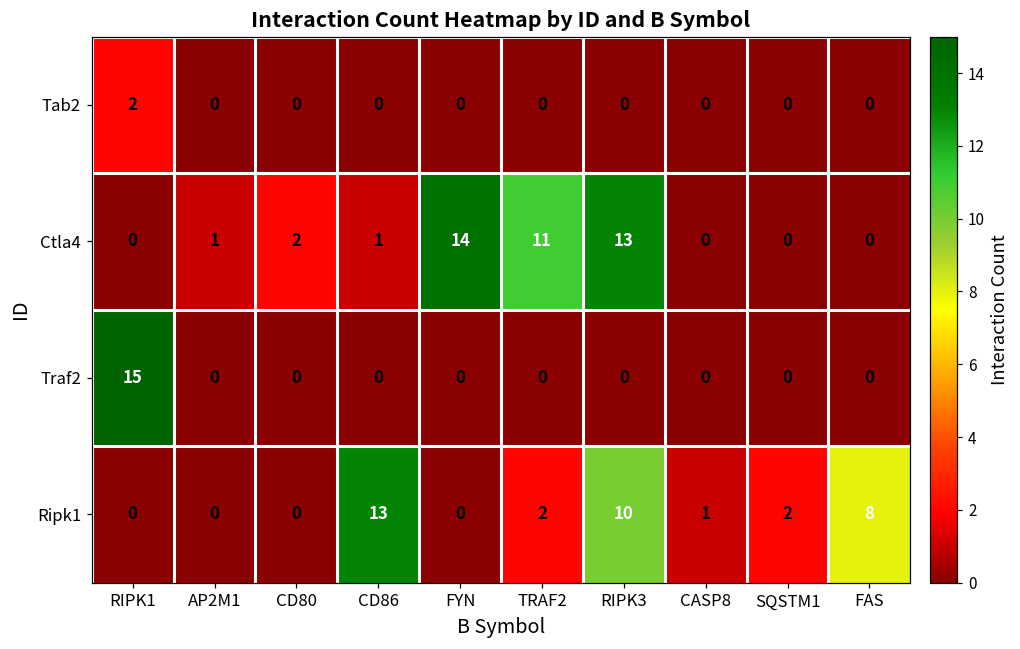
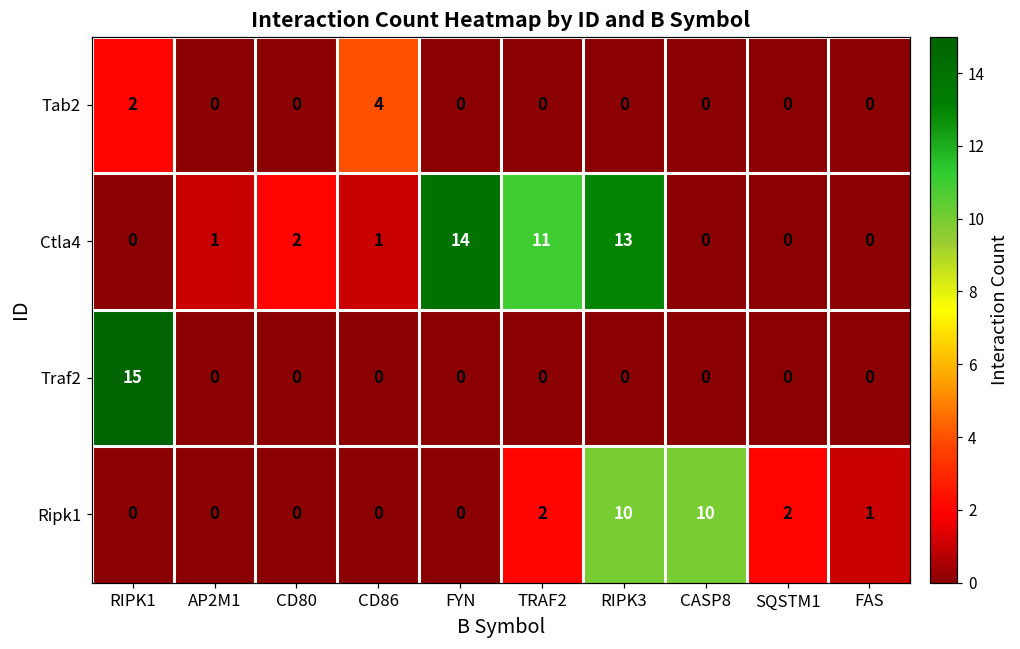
Tab2, CD86: 0 -> 4
Ripk1, CD86: 13 -> 0
Ripk1, CASP8: 1 -> 10
Ripk1, FAS: 8 -> 1
